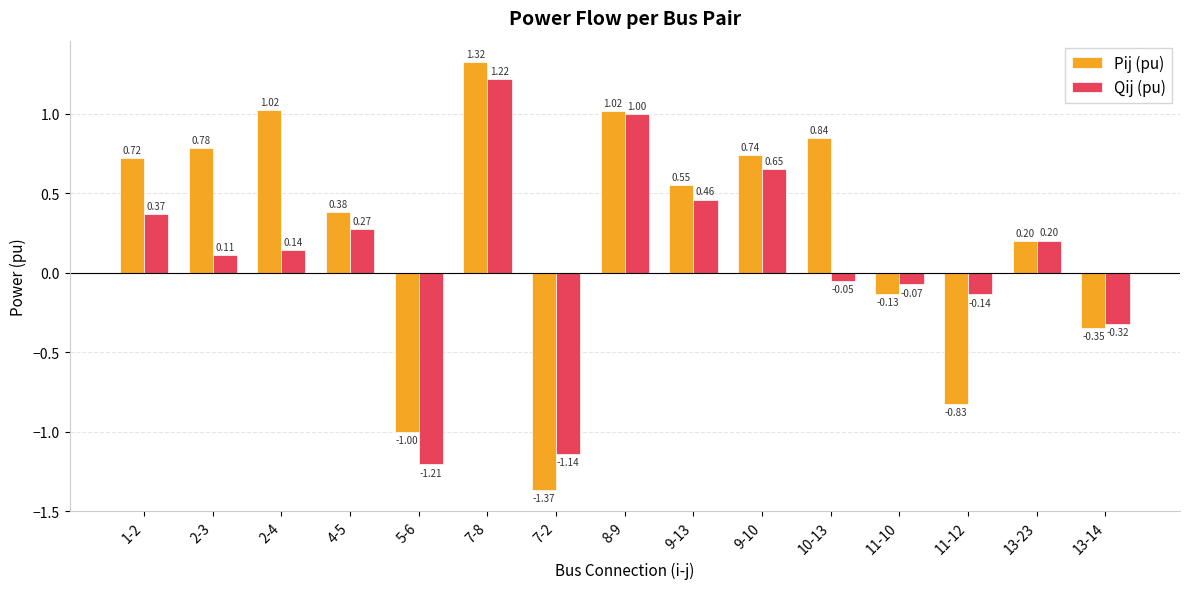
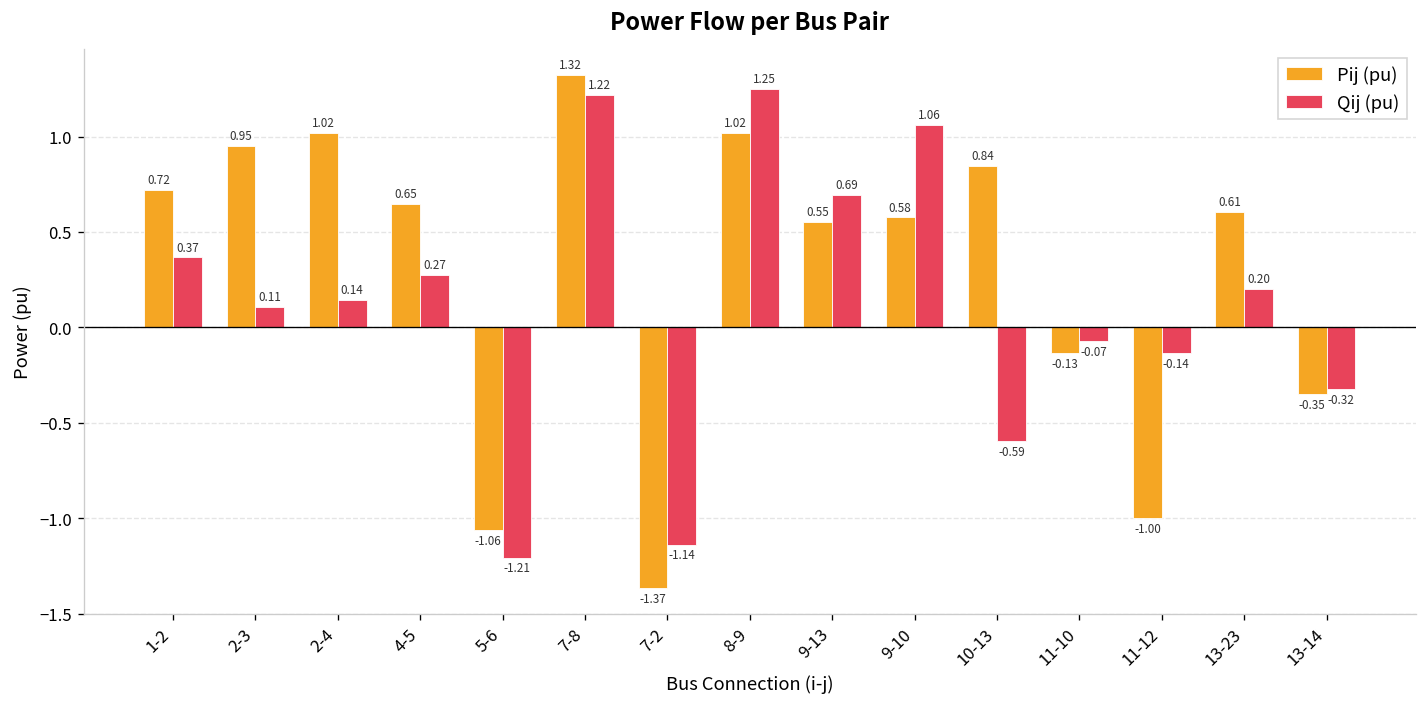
Pij (pu), 2-3: 0.78 -> 0.95
Pij (pu), 4-5: 0.38 -> 0.65
Pij (pu), 5-6: -1.00 -> -1.06
Qij (pu), 8-9: 1.00 -> 1.25
Qij (pu), 9-13: 0.46 -> 0.69
Pij (pu), 9-10: 0.74 -> 0.58
Qij (pu), 9-10: 0.65 -> 1.06
Qij (pu), 10-13: -0.05 -> -0.59
Pij (pu), 11-12: -0.83 -> -1.00
Pij (pu), 13-23: 0.20 -> 0.61
